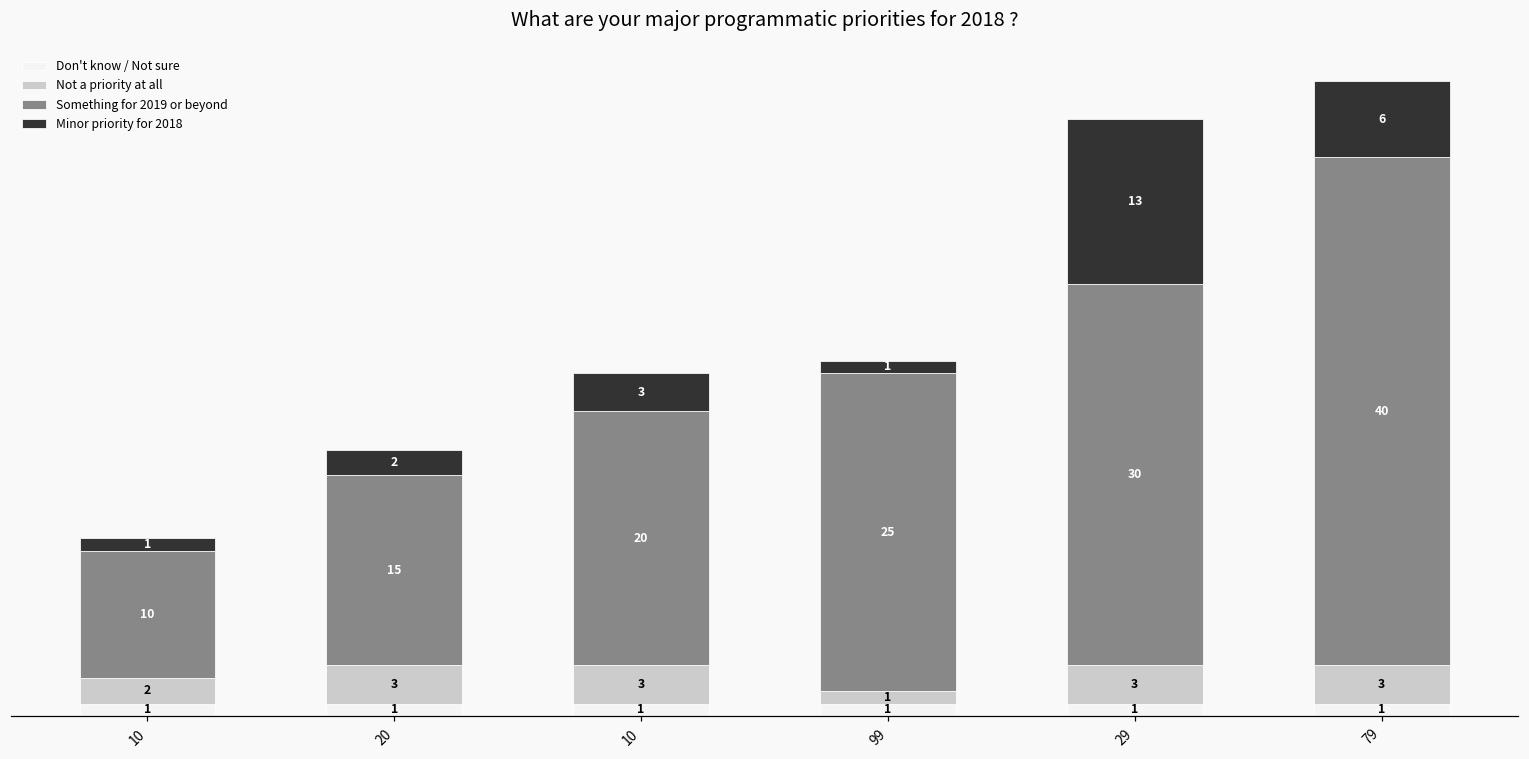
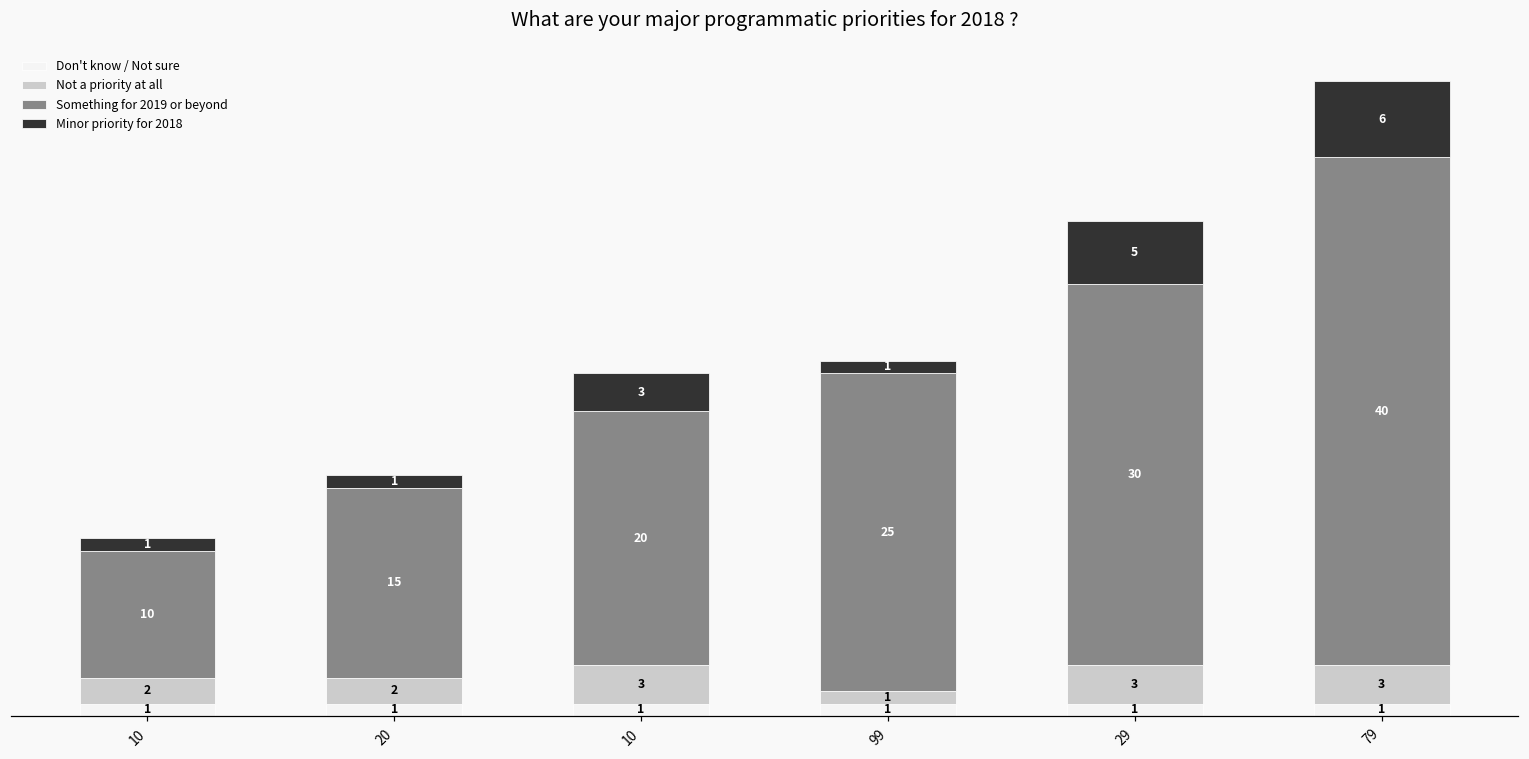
Not a priority at all, 20: 3 -> 2
Minor priority for 2018, 20: 2 -> 1
Minor priority for 2018, 29: 13 -> 5
